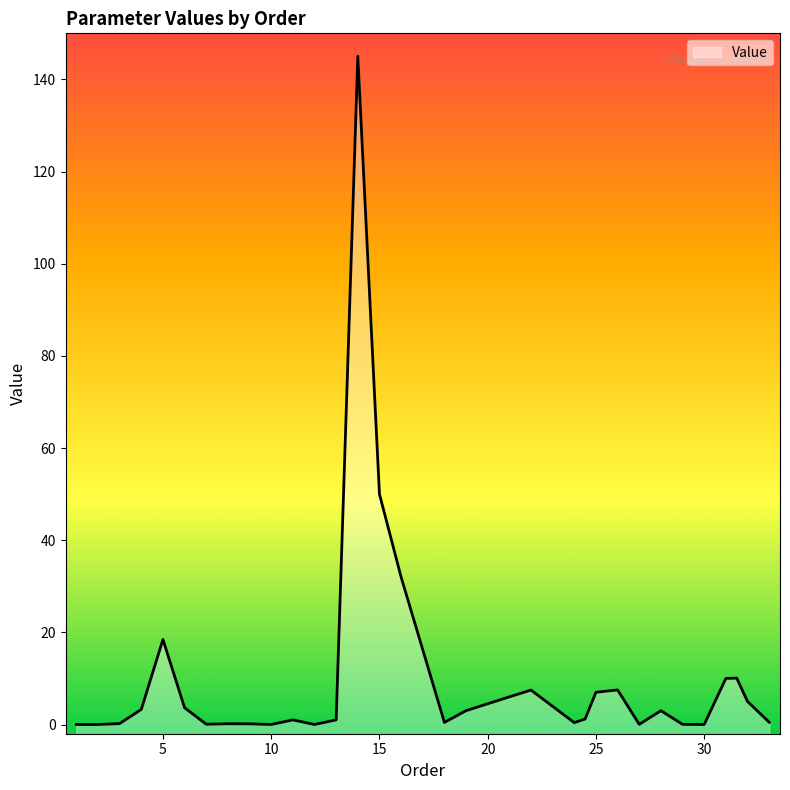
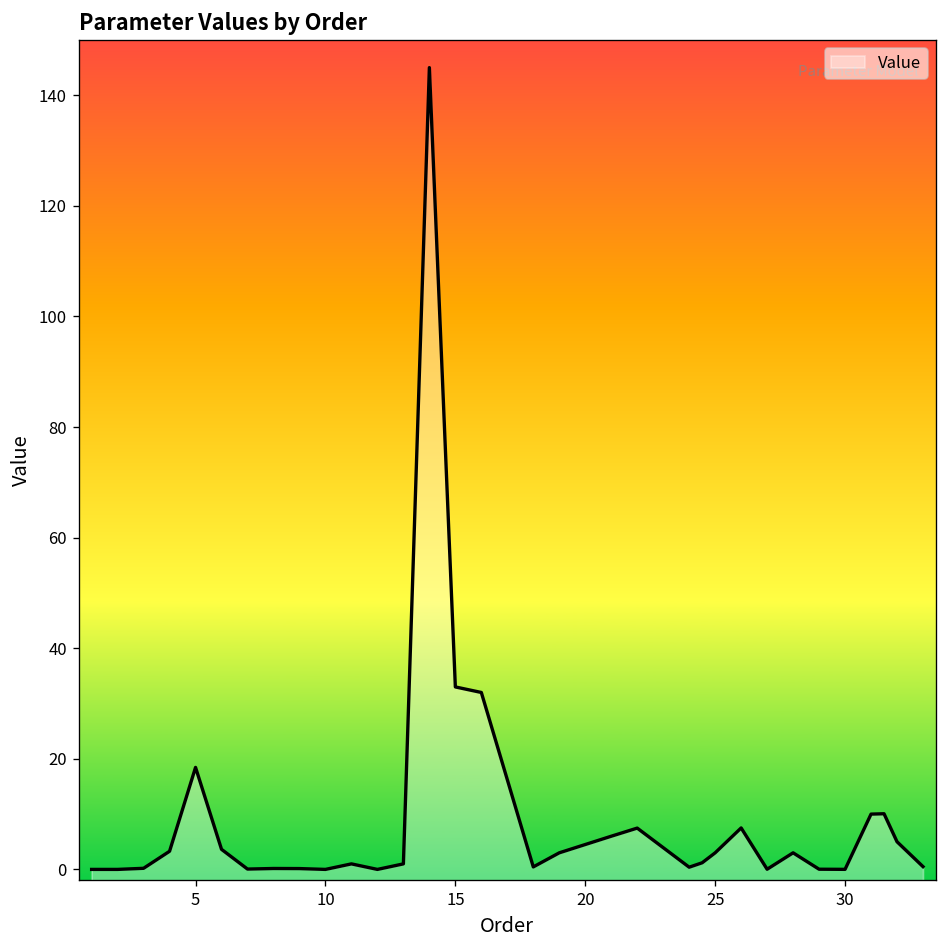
15: 50 -> 33
25: 7 -> 3
